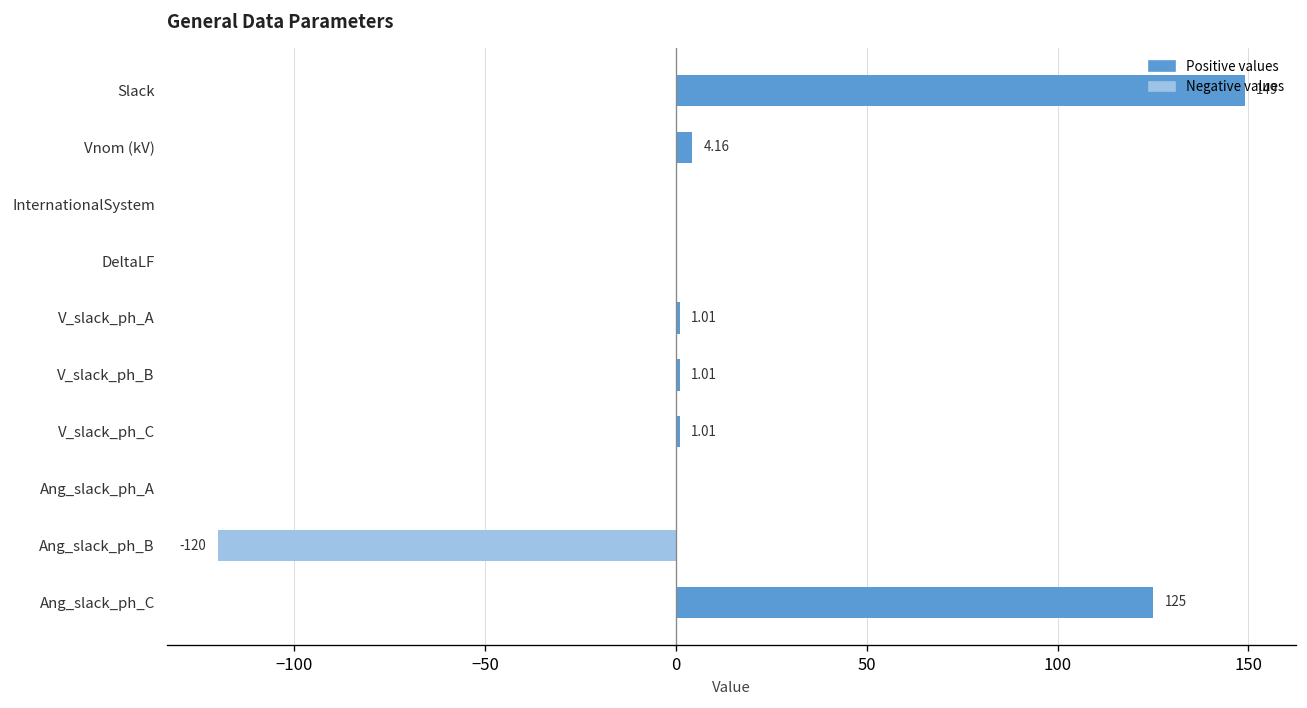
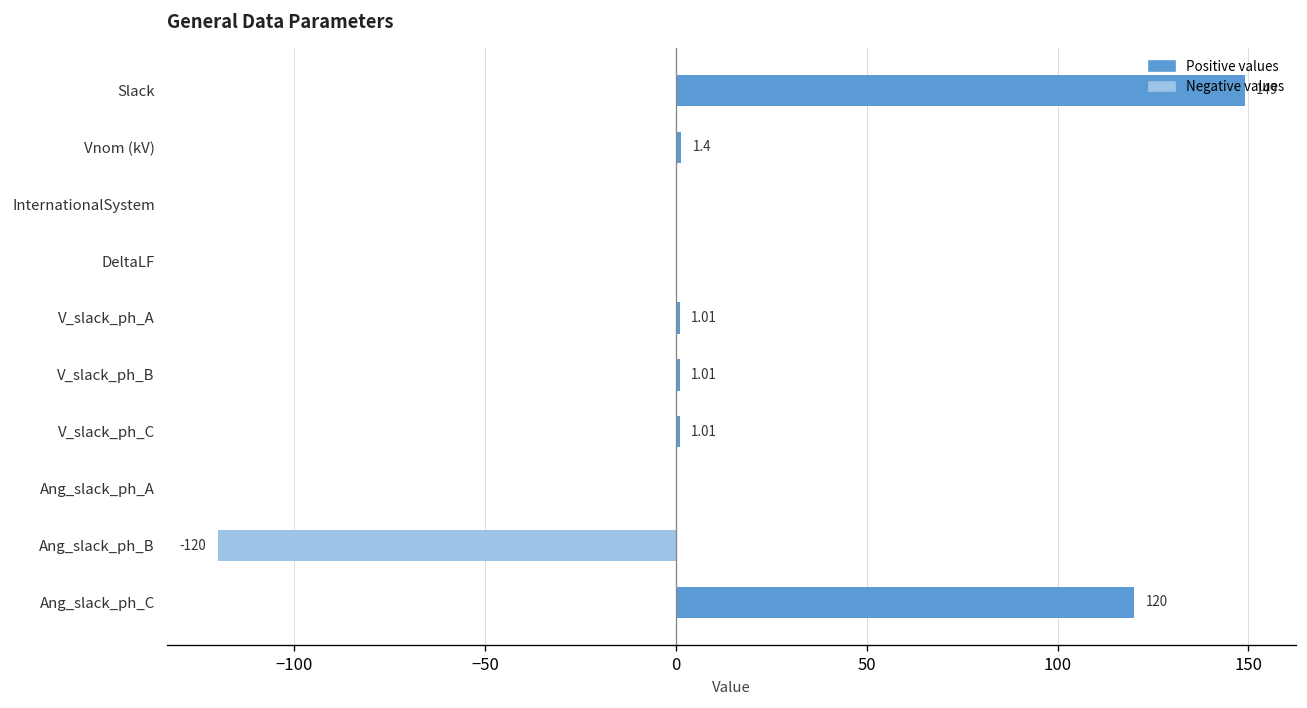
Positive values, Vnom (kV): 4.16 -> 1.4
Positive values, Ang_slack_ph_C: 125 -> 120
